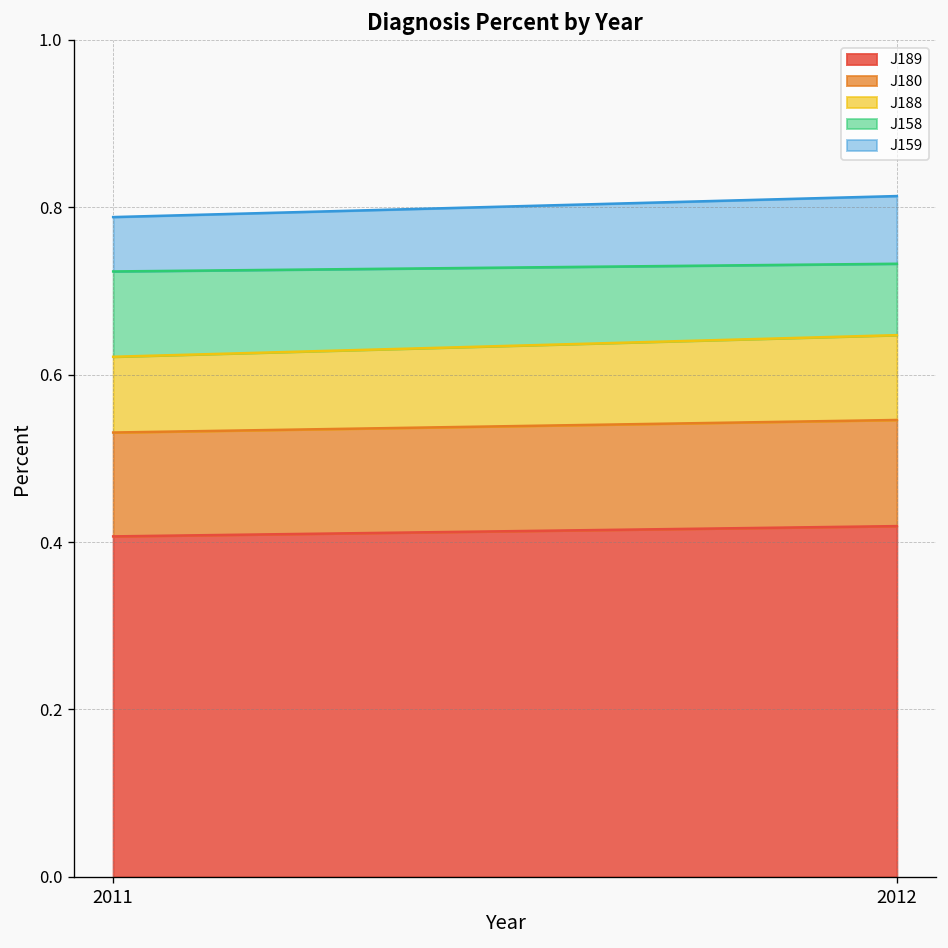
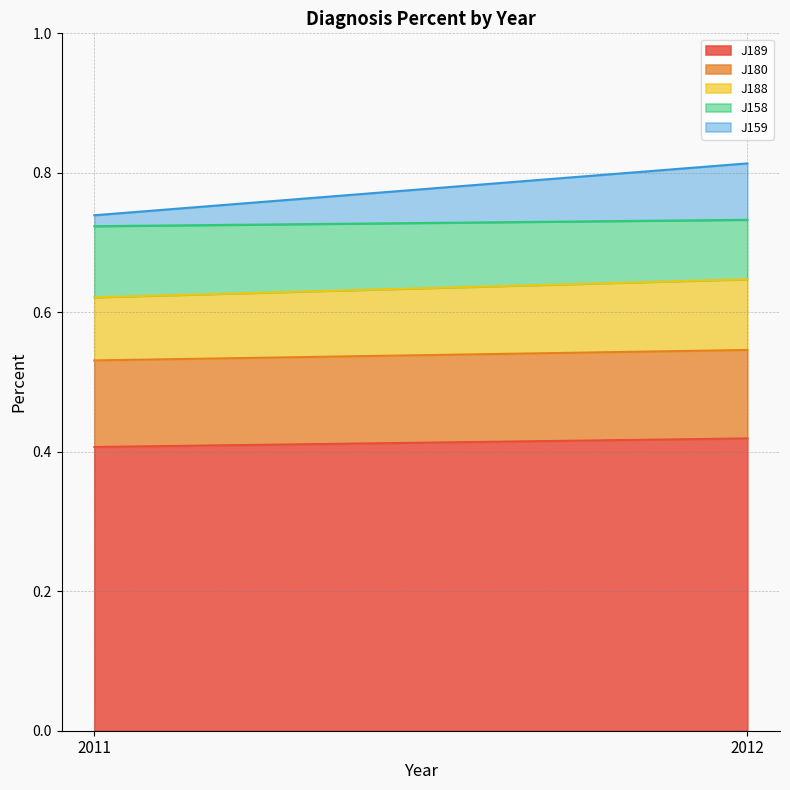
J159, 2011: 0.06 -> 0.02
